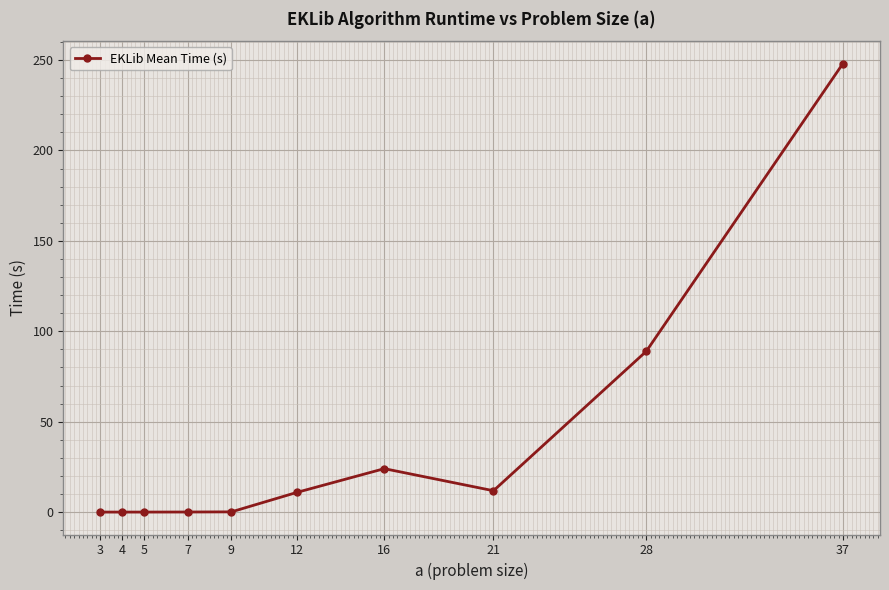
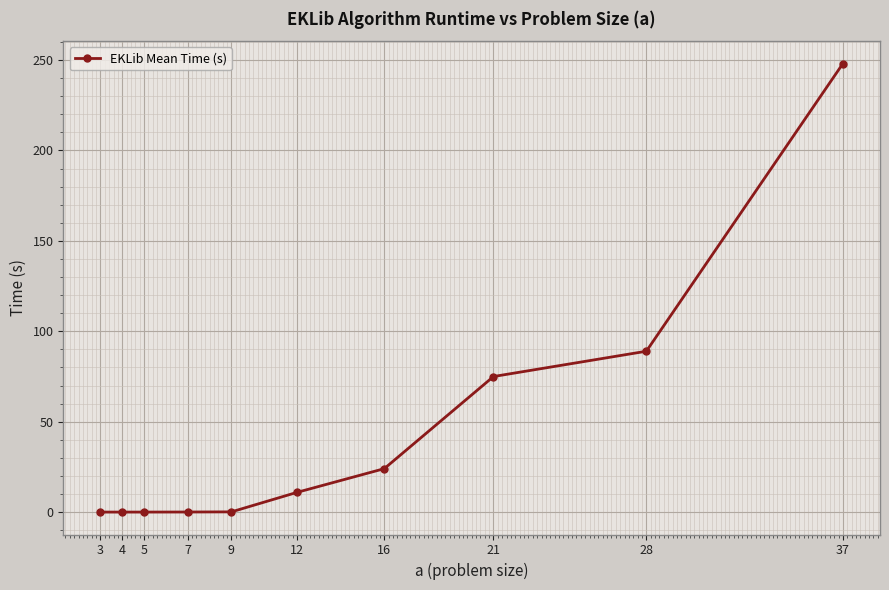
21: 12 -> 75
